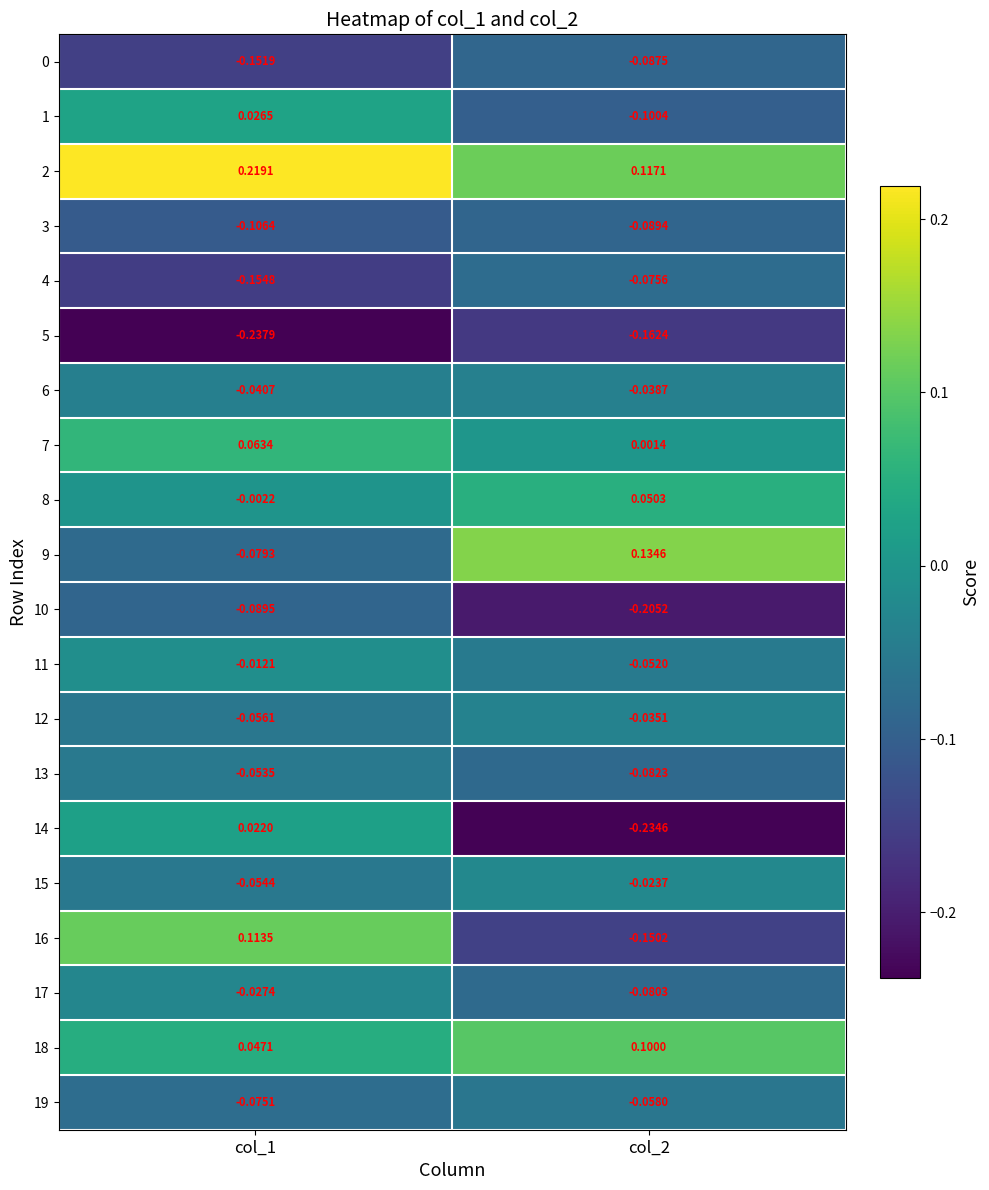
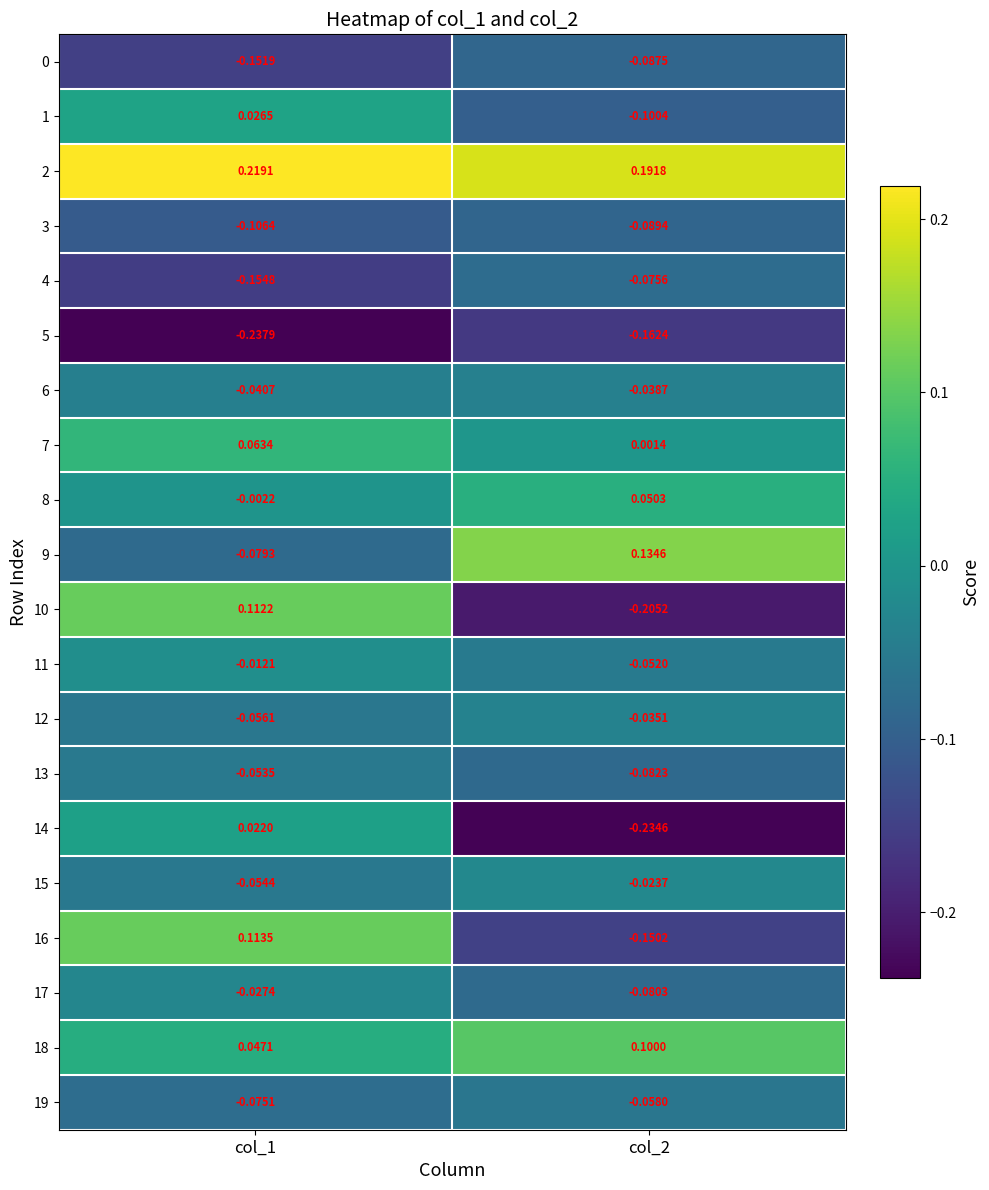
2, col_2: 0.1171 -> 0.1918
10, col_1: -0.0895 -> 0.1122
